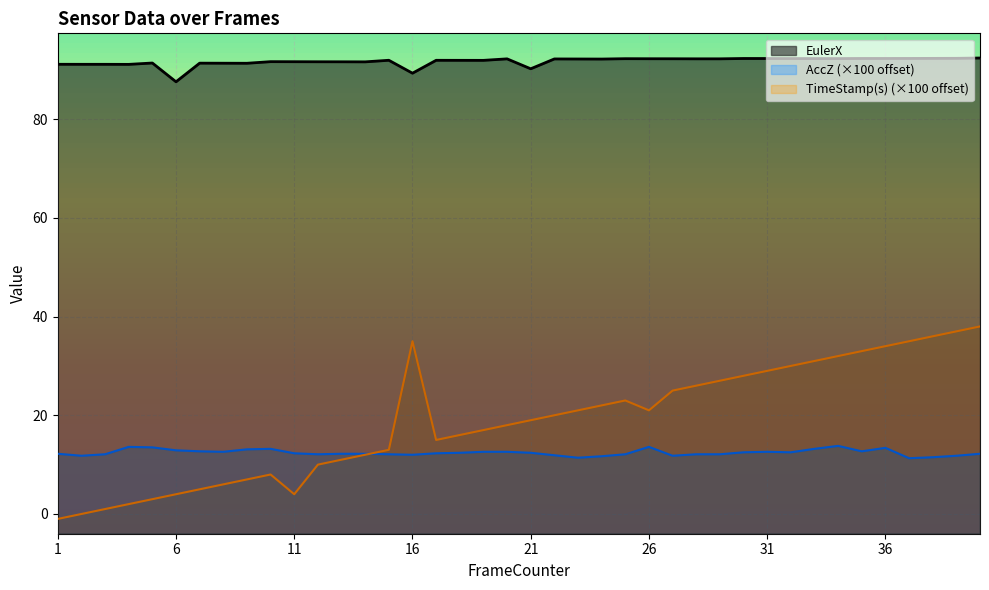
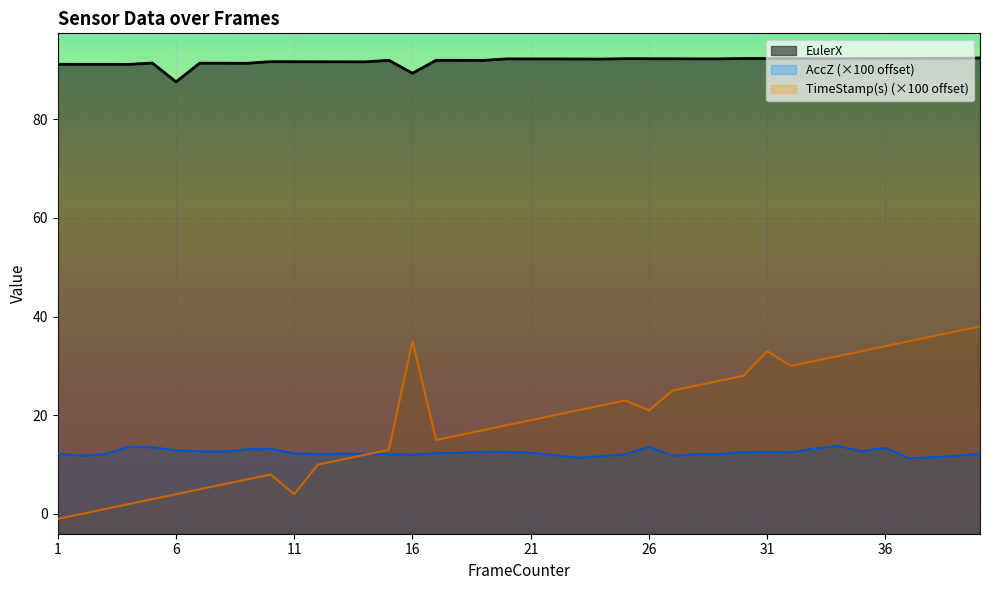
EulerX, 21: 90 -> 92
TimeStamp(s) (×100 offset), 31: 29 -> 33
